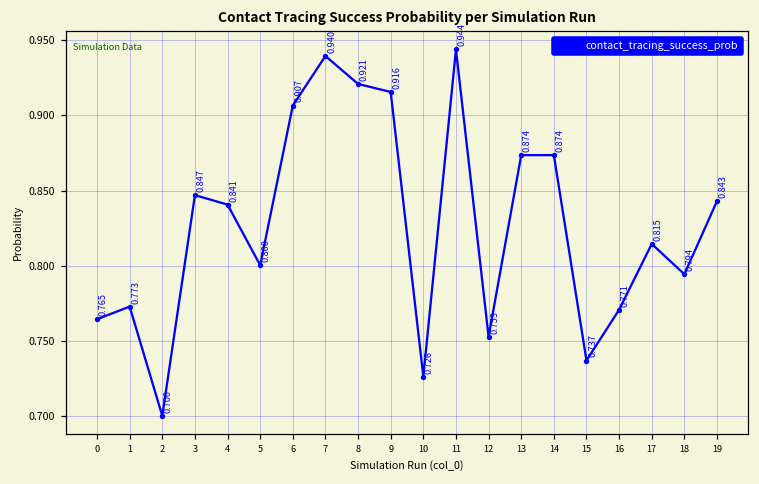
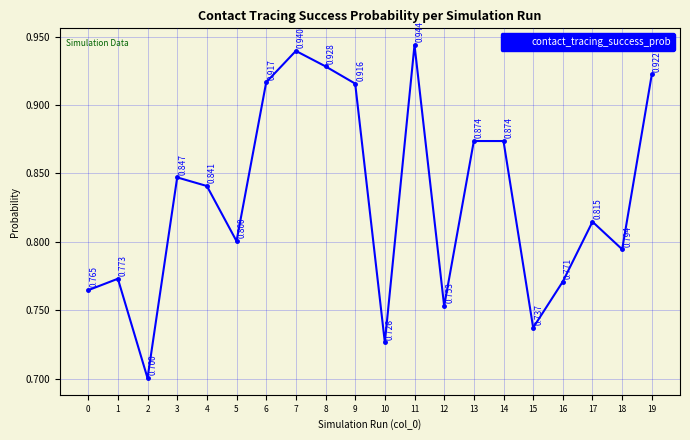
6: 0.907 -> 0.917
8: 0.921 -> 0.928
19: 0.843 -> 0.922
